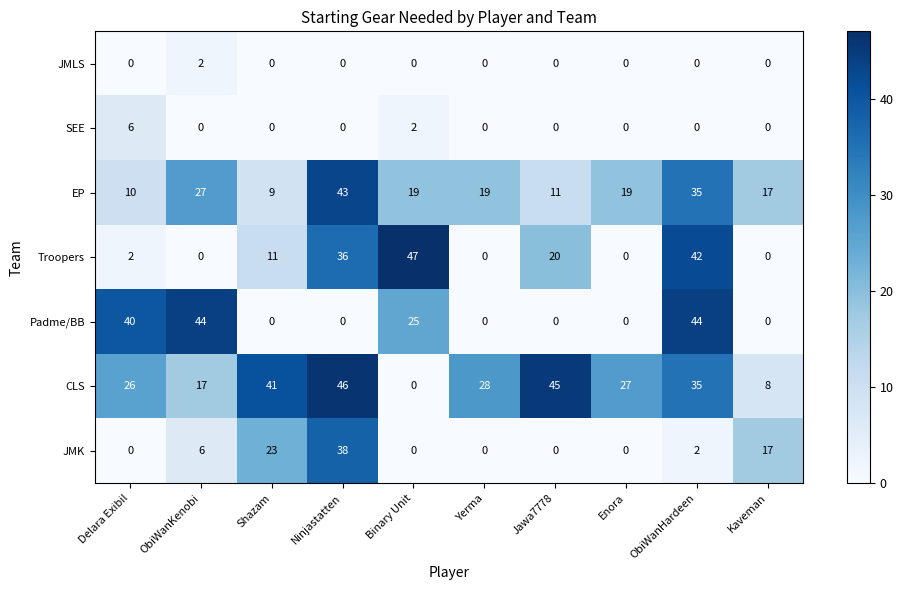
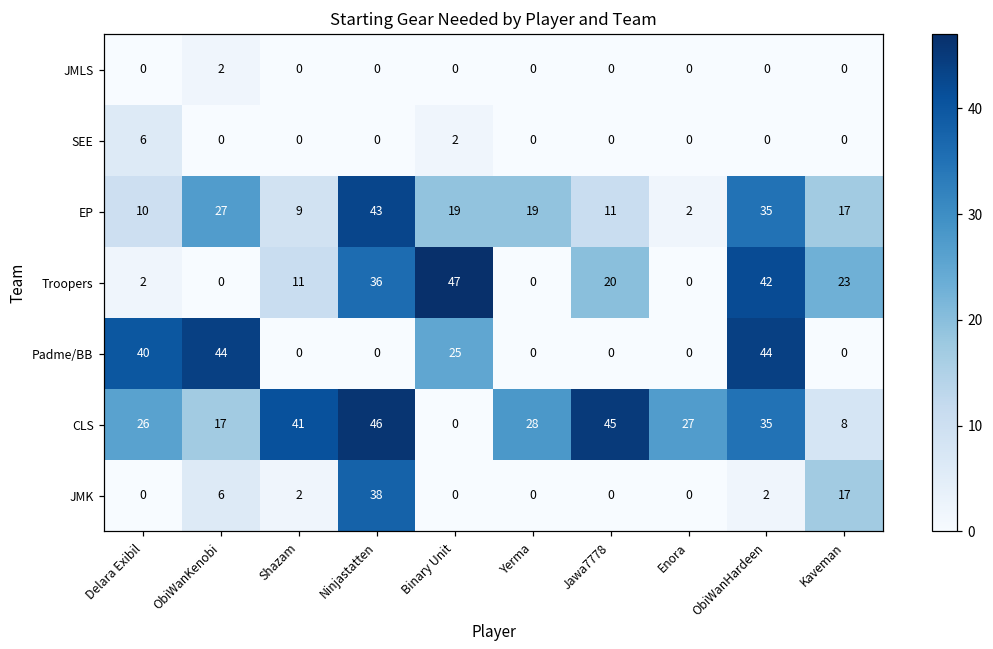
EP, Enora: 19 -> 2
Troopers, Kaveman: 0 -> 23
JMK, Shazam: 23 -> 2
